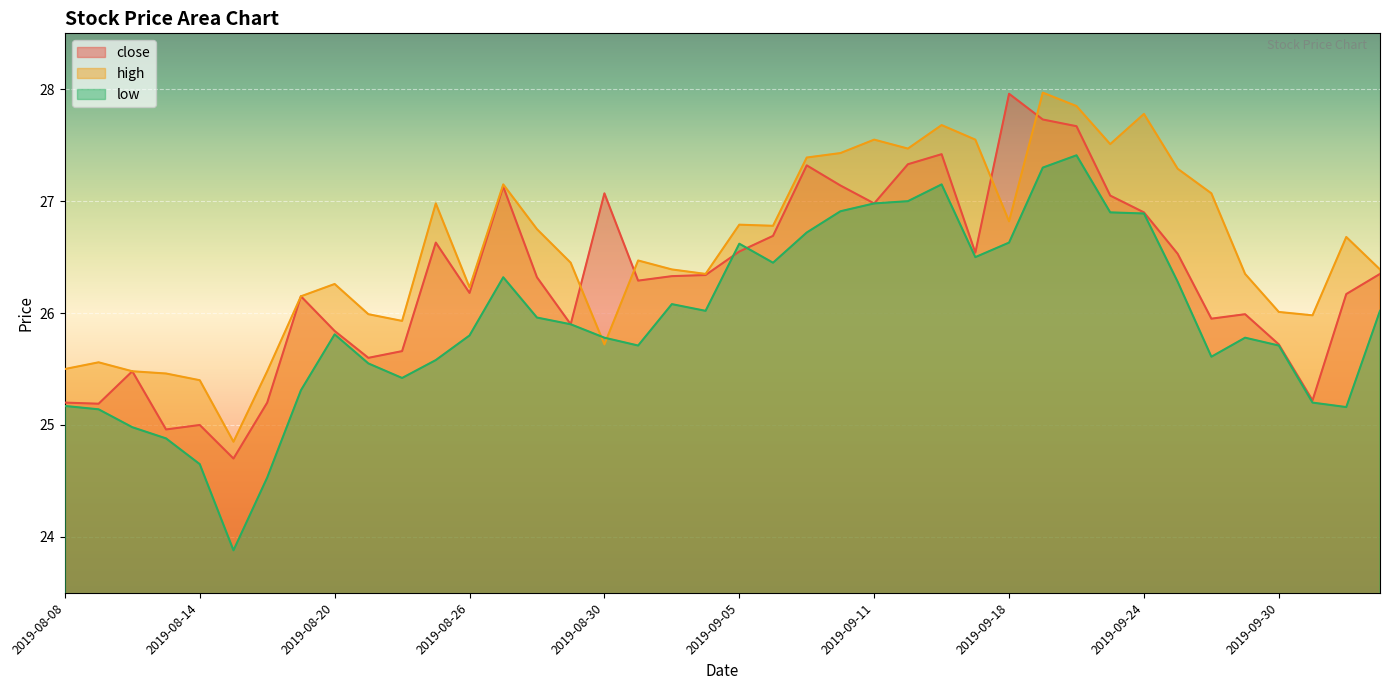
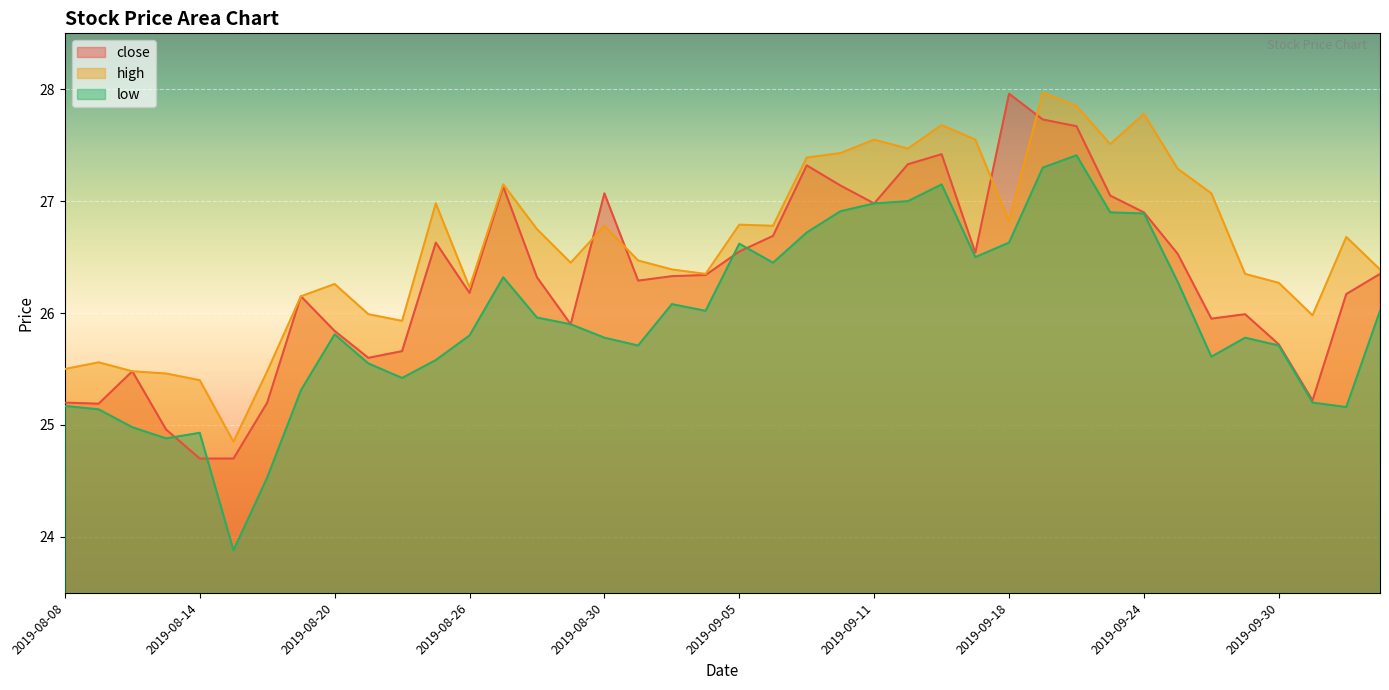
close, 2019-08-14: 25.0 -> 24.7
low, 2019-08-14: 24.65 -> 24.93
high, 2019-08-30: 25.72 -> 26.78
high, 2019-09-30: 26.01 -> 26.27
